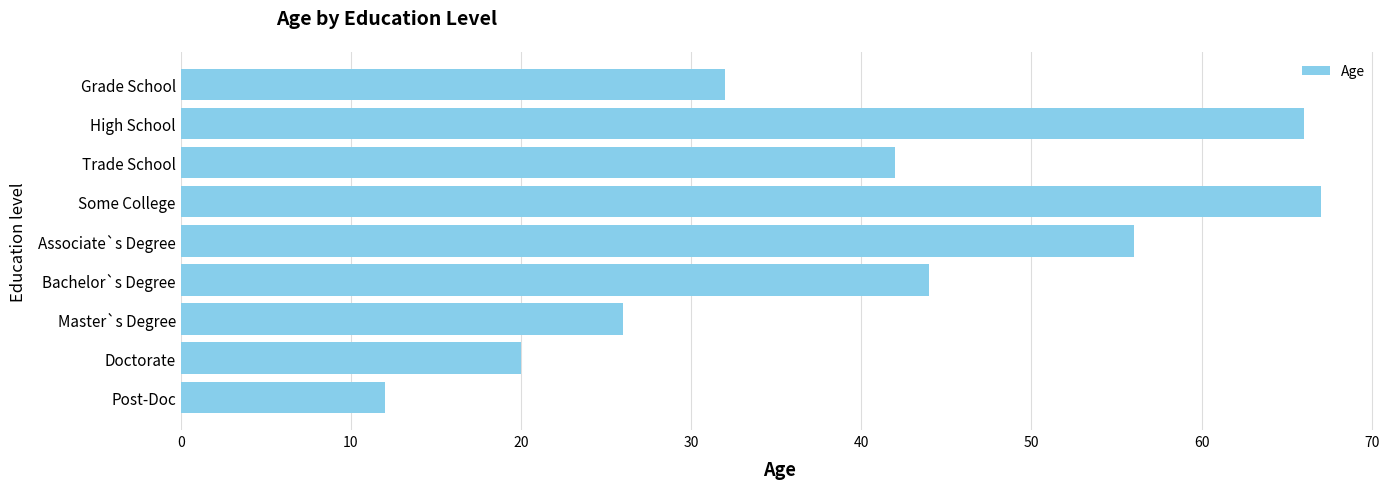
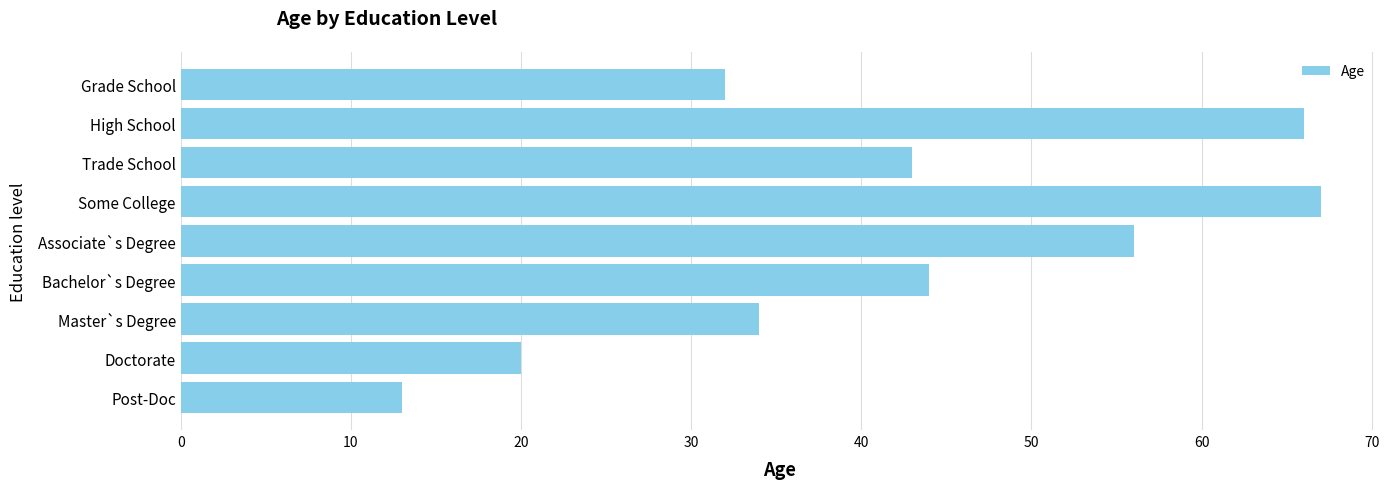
Trade School: 42 -> 43
Master`s Degree: 26 -> 34
Post-Doc: 12 -> 13
